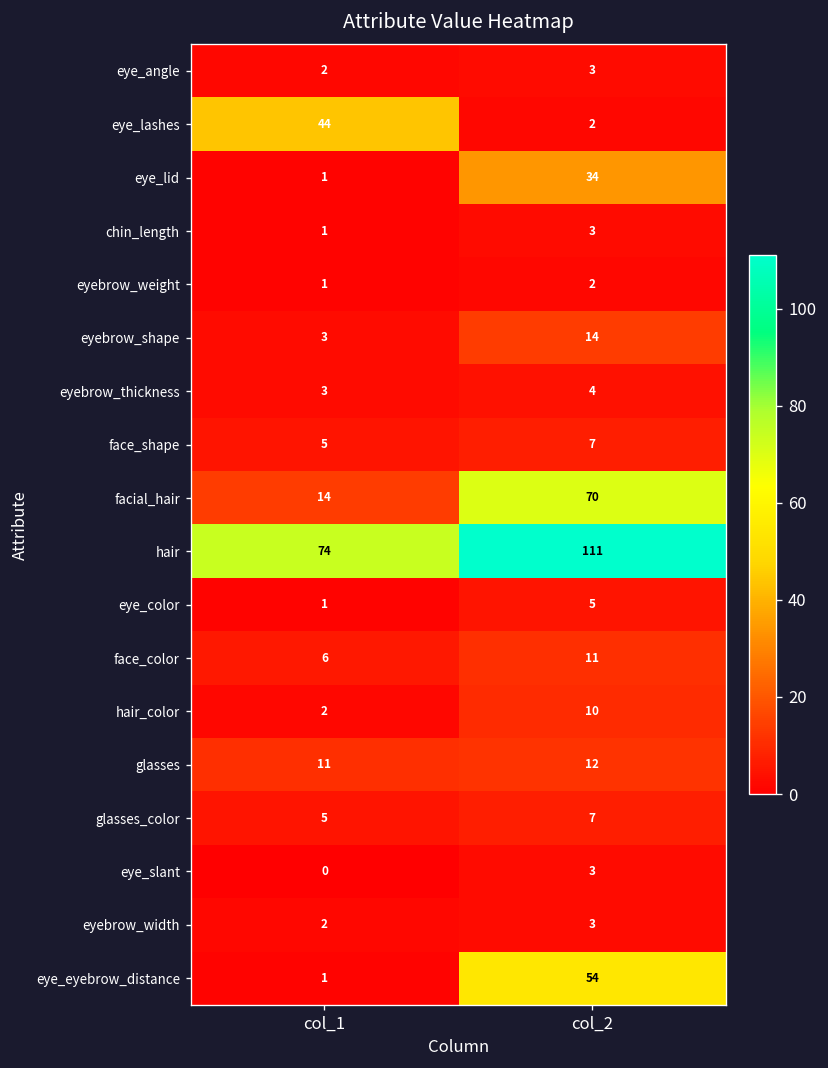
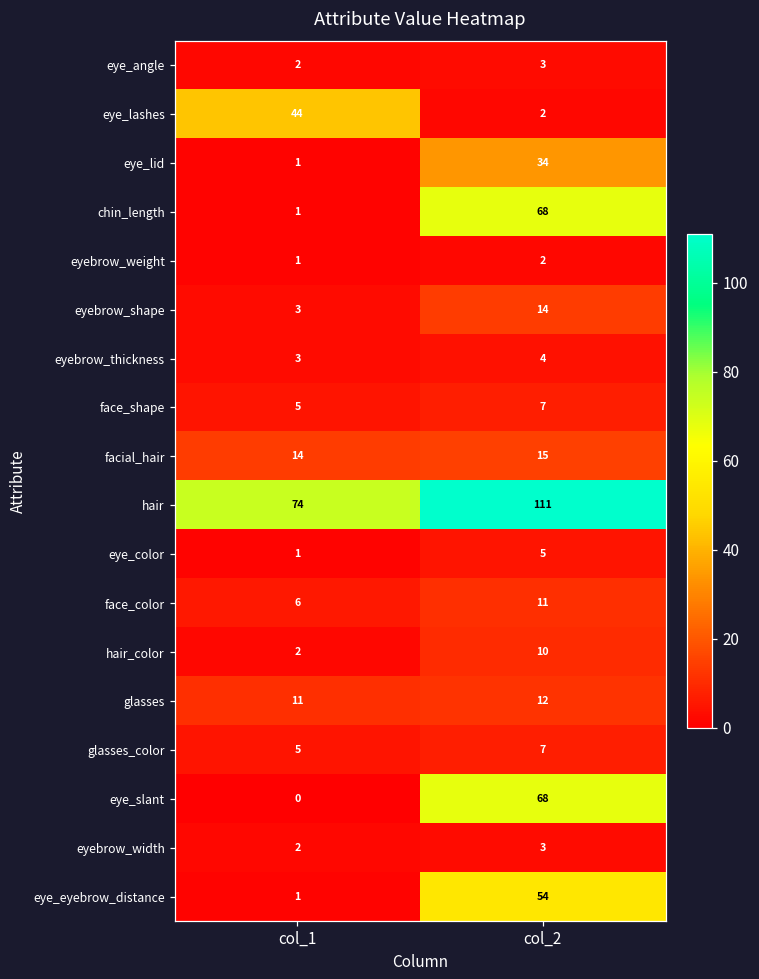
chin_length, col_2: 3 -> 68
facial_hair, col_2: 70 -> 15
eye_slant, col_2: 3 -> 68
